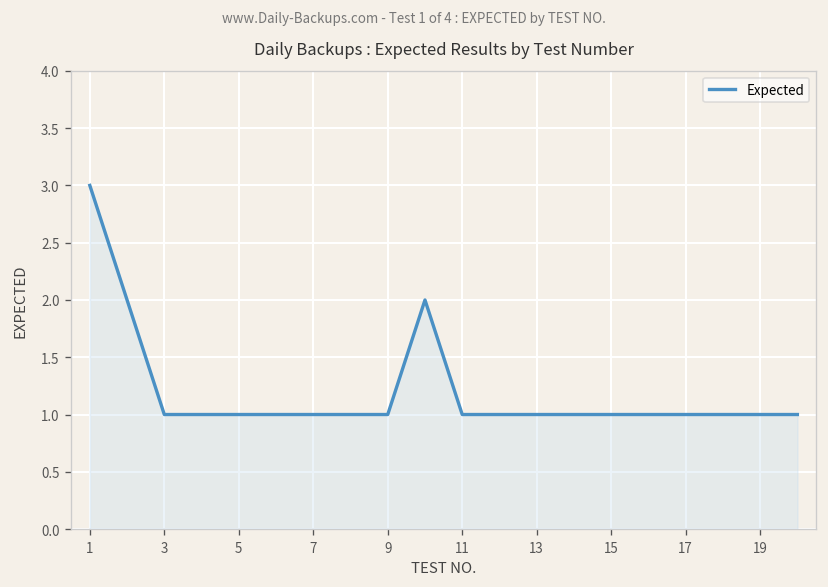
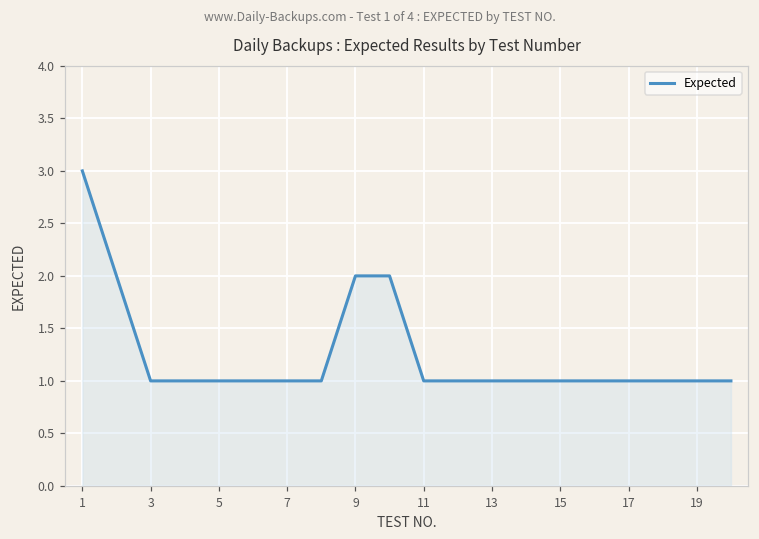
9: 1 -> 2
